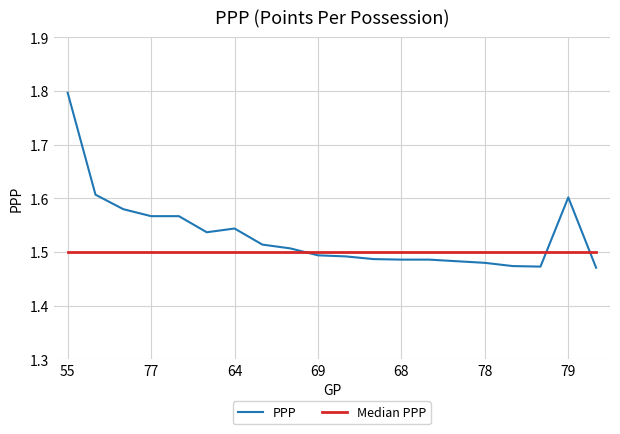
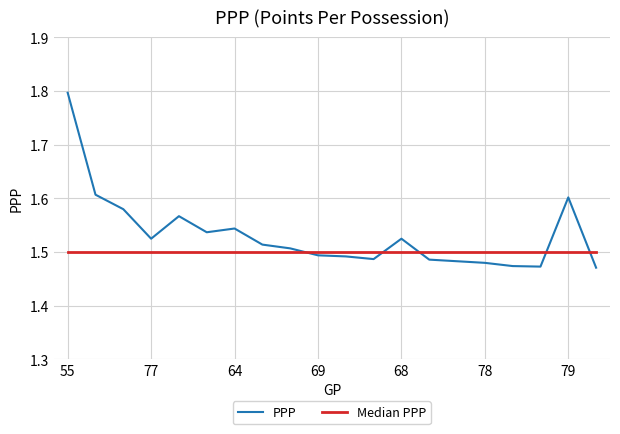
PPP, 77: 1.57 -> 1.53
PPP, 68: 1.49 -> 1.53
